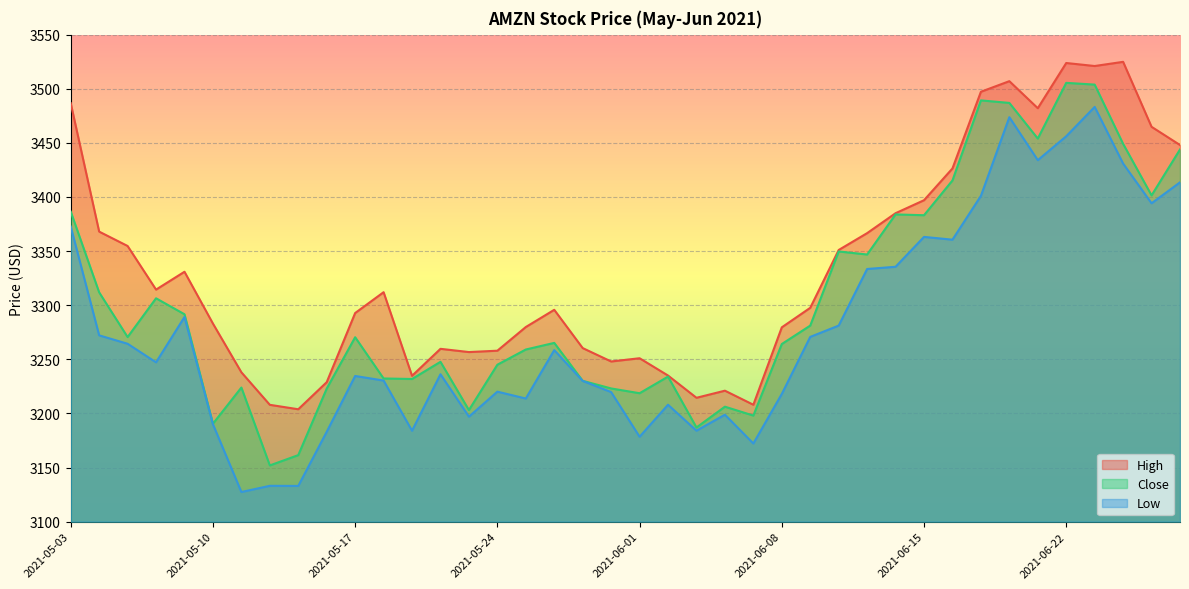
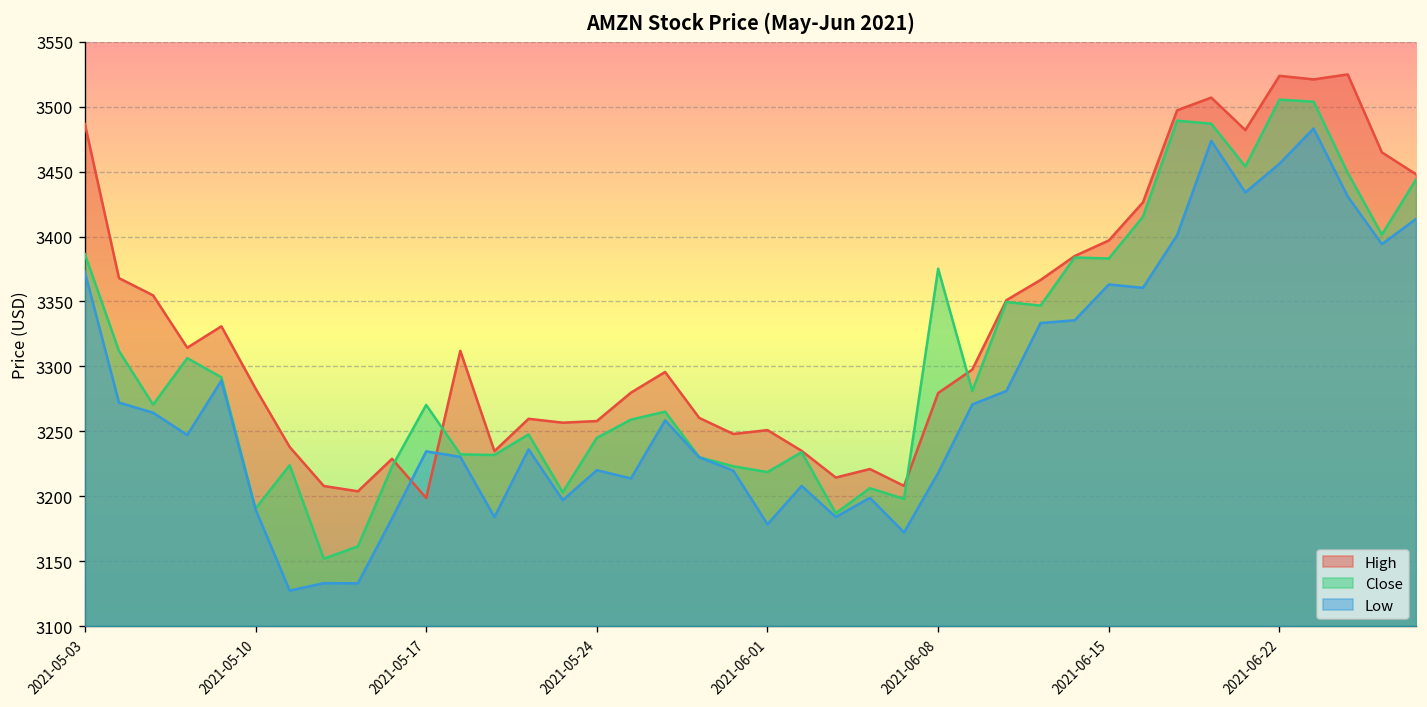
High, 2021-05-17: 3293 -> 3199
Close, 2021-06-08: 3264 -> 3375
